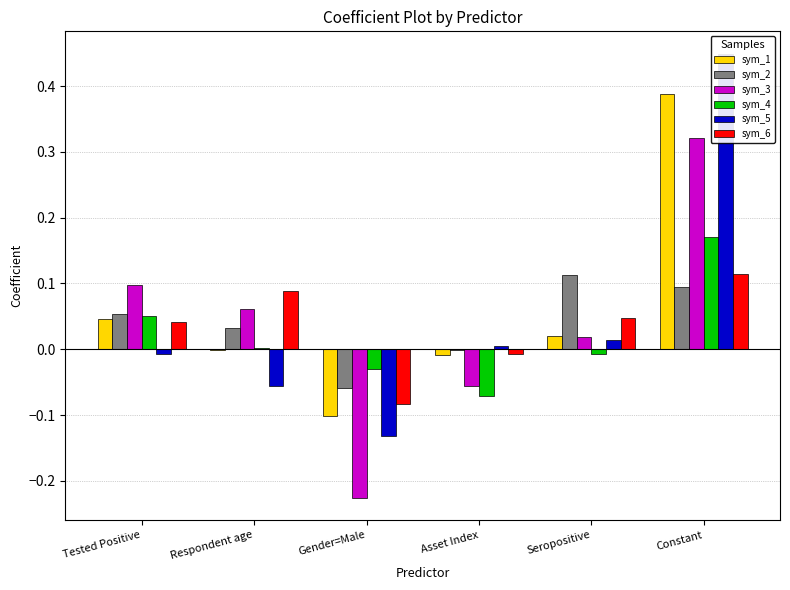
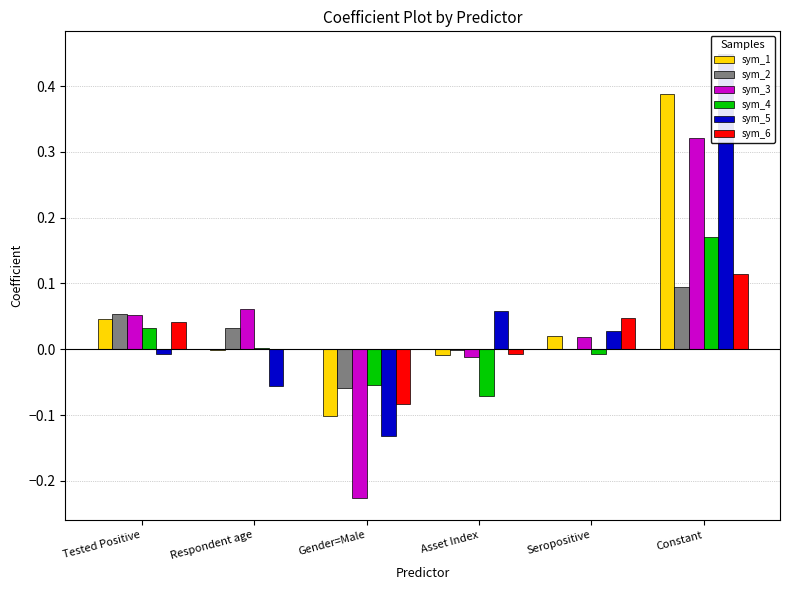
sym_3, Tested Positive: 0.10 -> 0.05
sym_4, Tested Positive: 0.05 -> 0.03
sym_6, Respondent age: 0.09 -> 0.00
sym_4, Gender=Male: -0.03 -> -0.05
sym_3, Asset Index: -0.06 -> -0.01
sym_5, Asset Index: 0.00 -> 0.06
sym_2, Seropositive: 0.11 -> 0.00
sym_5, Seropositive: 0.01 -> 0.03
